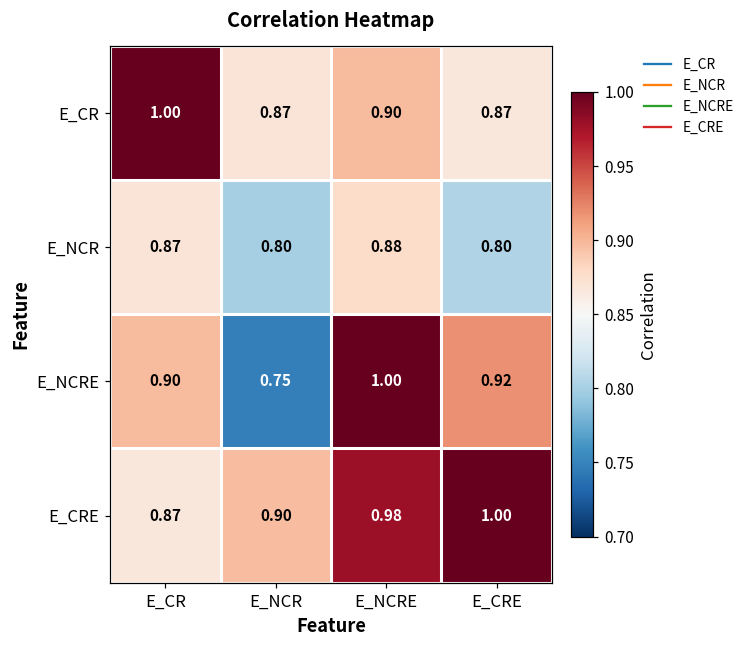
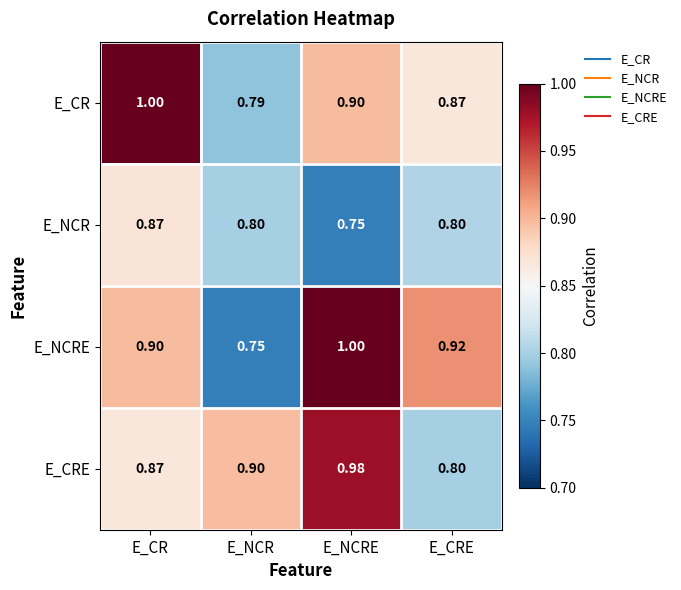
E_CR, E_NCR: 0.87 -> 0.79
E_NCR, E_NCRE: 0.88 -> 0.75
E_CRE, E_CRE: 1.00 -> 0.80
